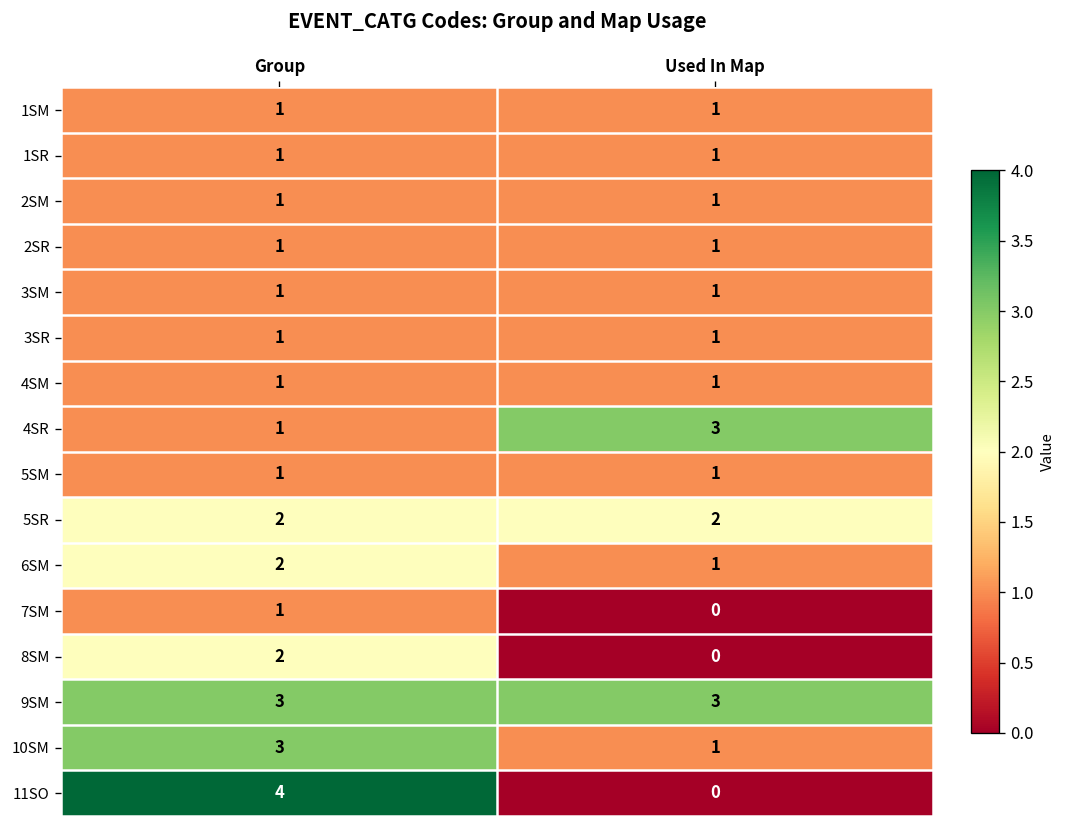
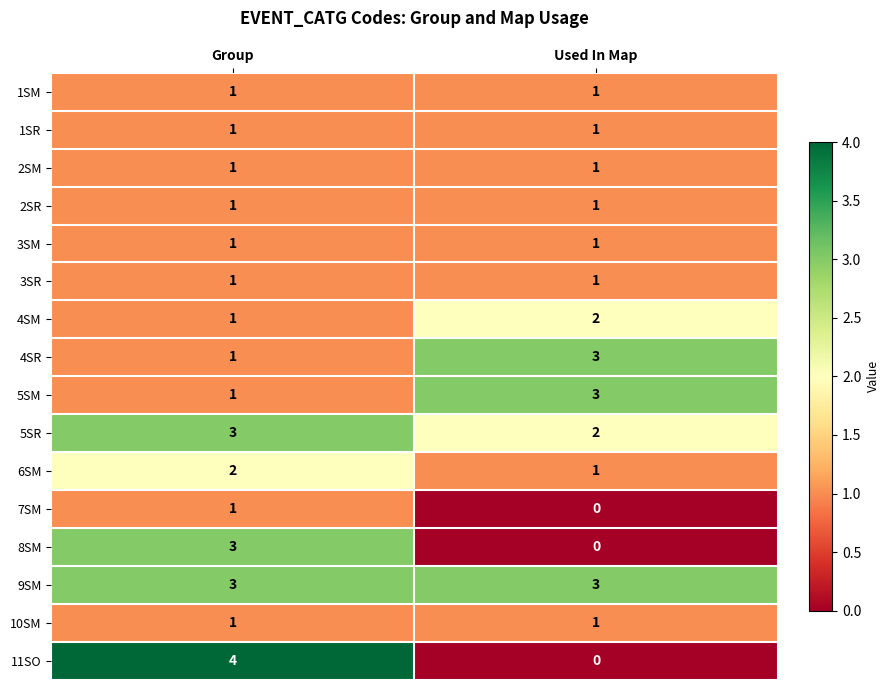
4SM, Used In Map: 1 -> 2
5SM, Used In Map: 1 -> 3
5SR, Group: 2 -> 3
8SM, Group: 2 -> 3
10SM, Group: 3 -> 1
